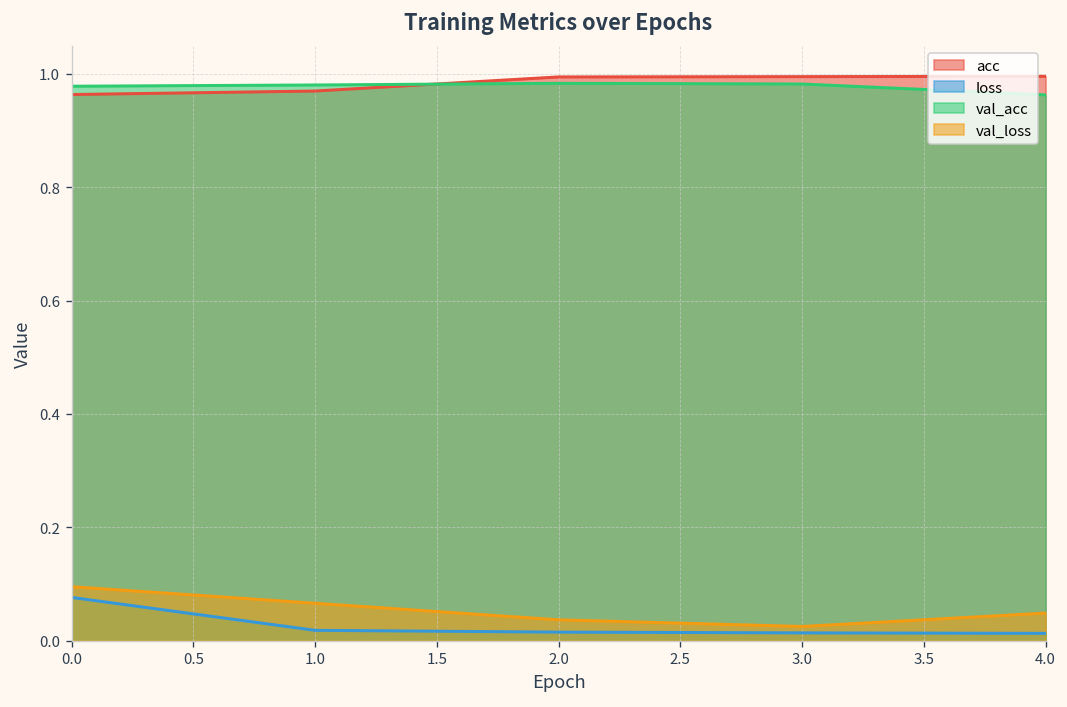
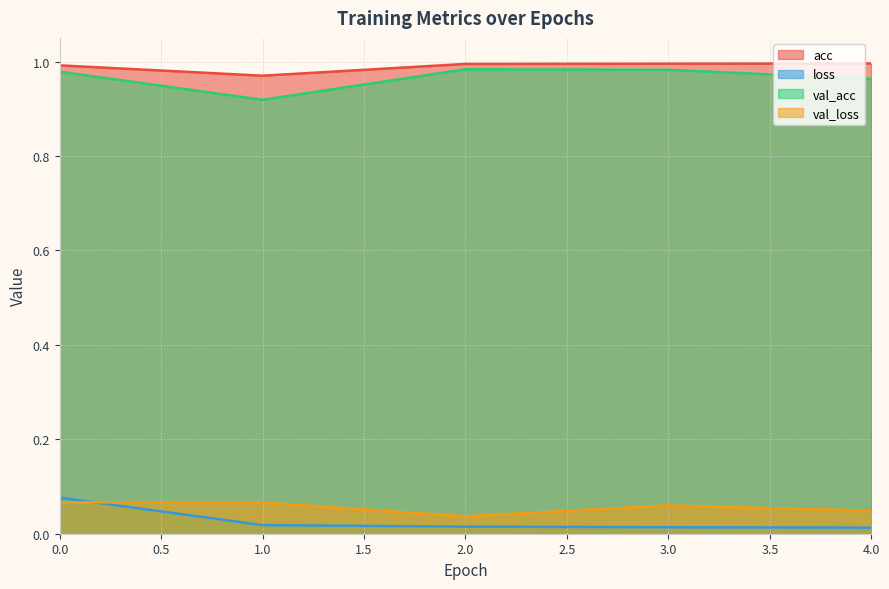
acc, 0.0: 0.96 -> 0.99
val_loss, 0.0: 0.10 -> 0.07
val_acc, 1.0: 0.98 -> 0.92
val_loss, 3.0: 0.03 -> 0.06
